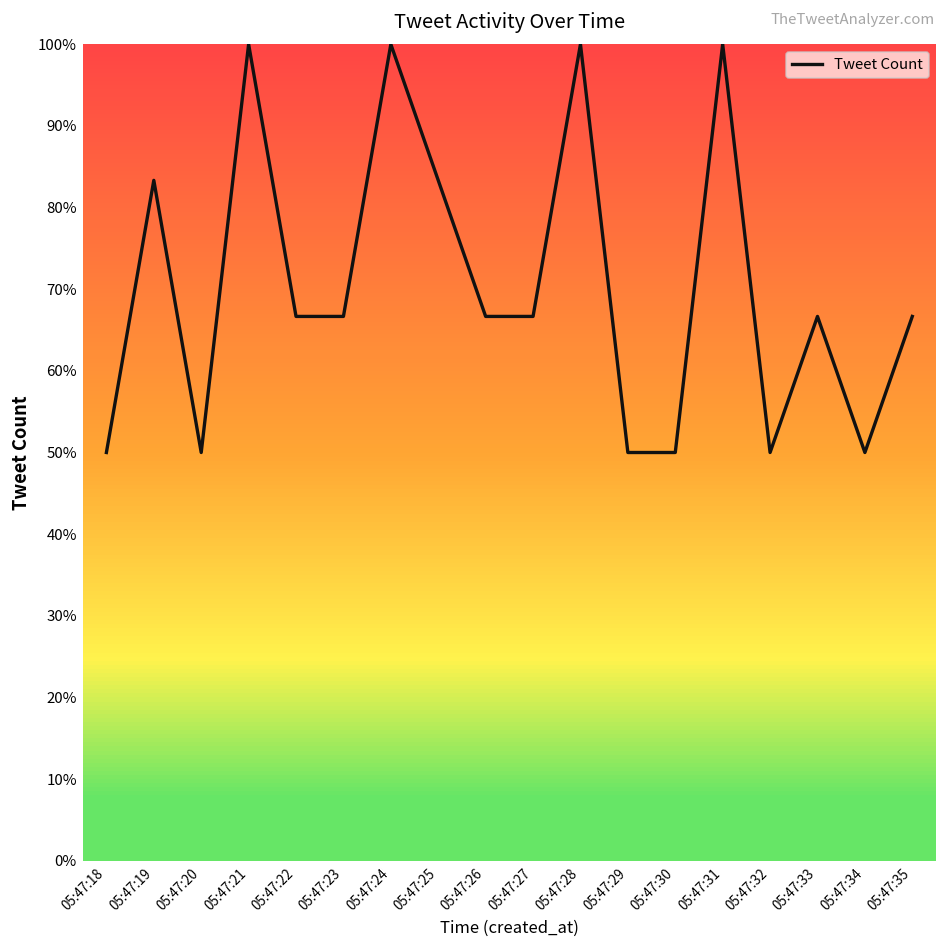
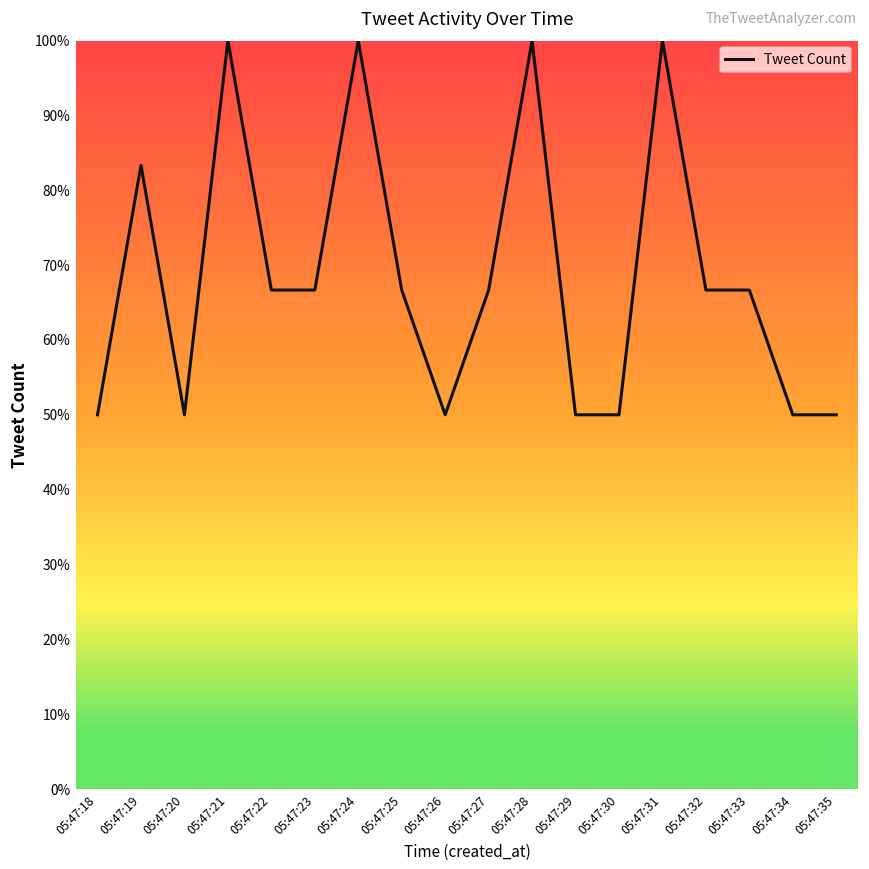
05:47:25: 83% -> 67%
05:47:26: 67% -> 50%
05:47:32: 50% -> 67%
05:47:35: 67% -> 50%
